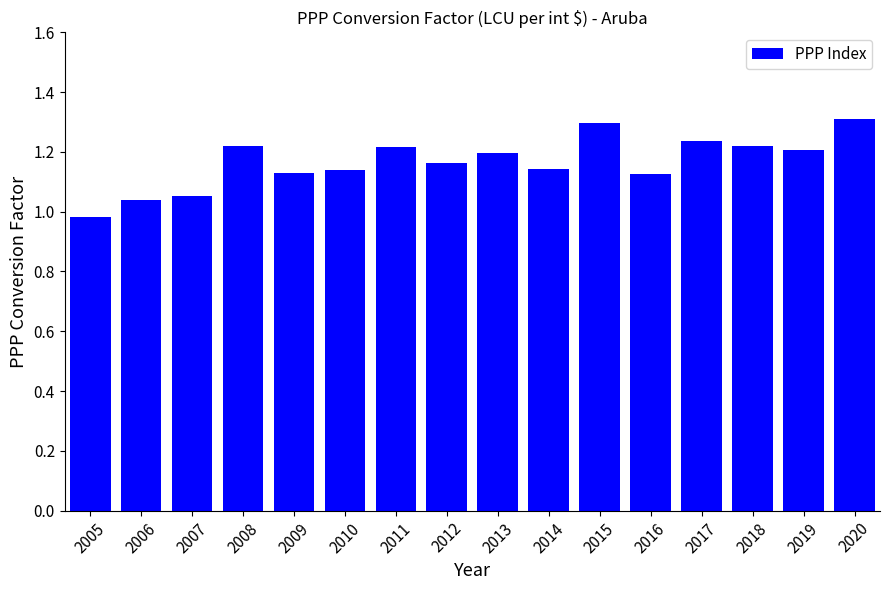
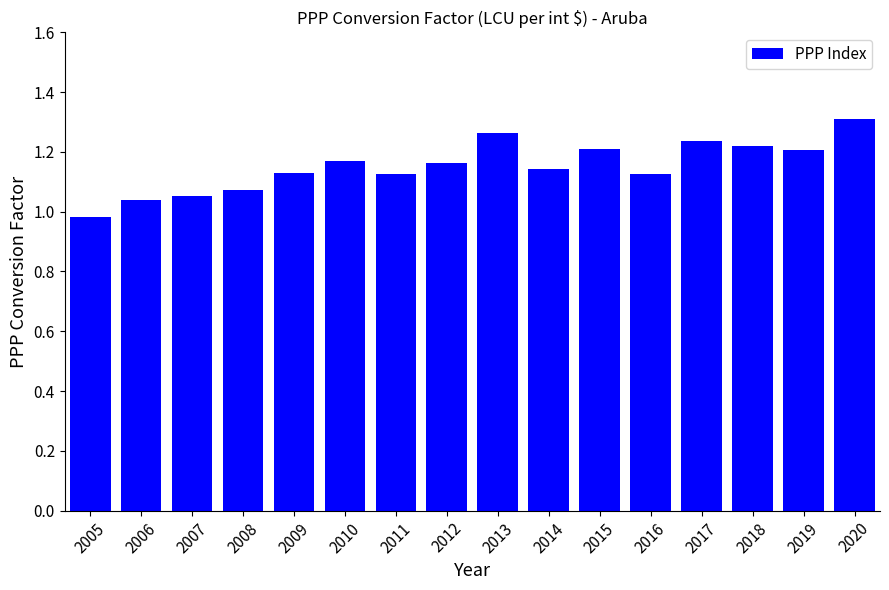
2008: 1.22 -> 1.07
2010: 1.14 -> 1.17
2011: 1.22 -> 1.13
2013: 1.20 -> 1.26
2015: 1.30 -> 1.21
